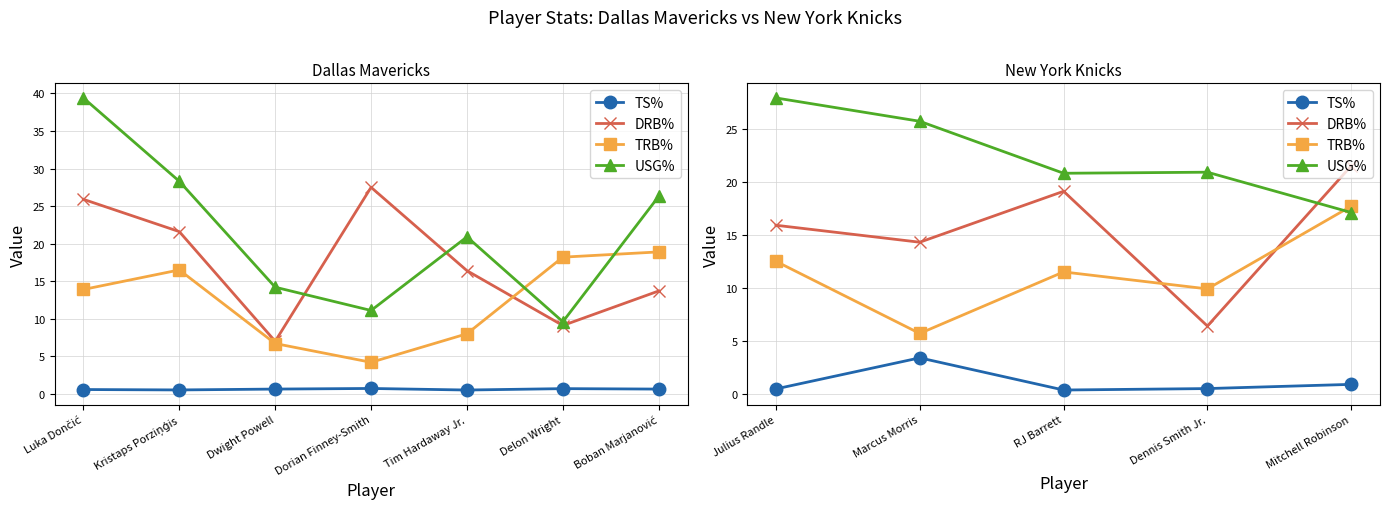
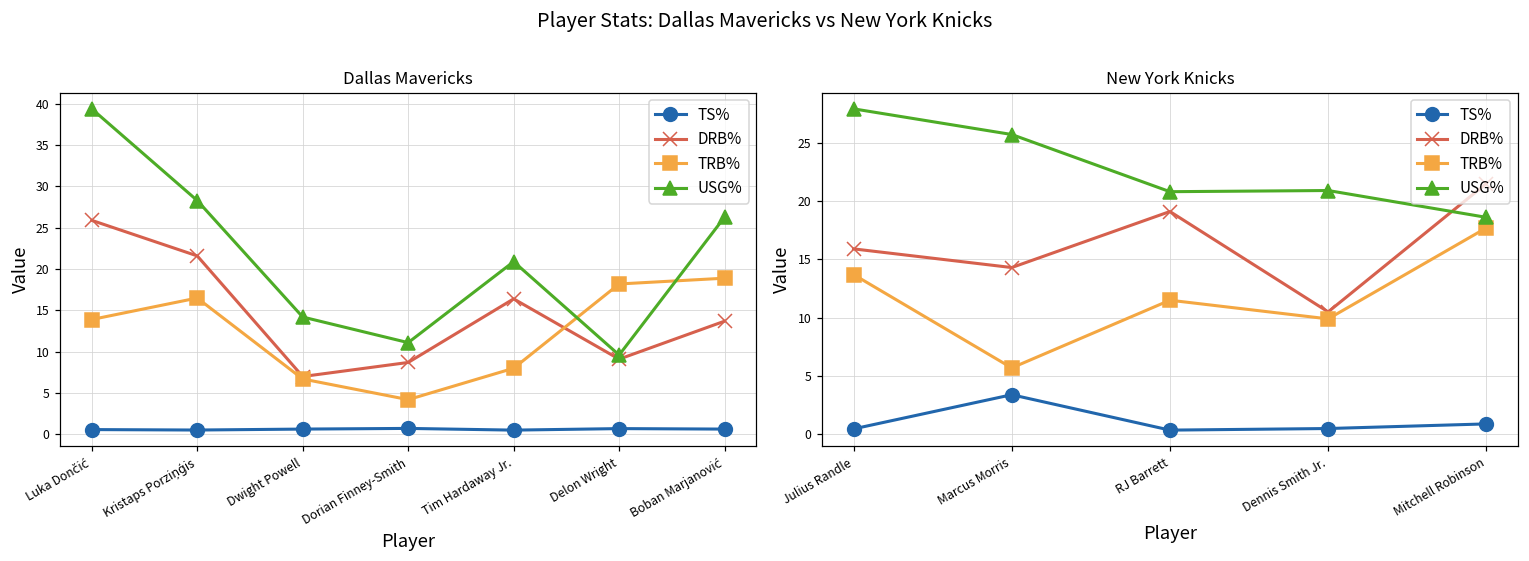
Dallas Mavericks, DRB%, Dorian Finney-Smith: 28 -> 9
New York Knicks, TRB%, Julius Randle: 12.5 -> 13.7
New York Knicks, DRB%, Dennis Smith Jr.: 6.4 -> 10.5
New York Knicks, USG%, Mitchell Robinson: 17.1 -> 18.6
